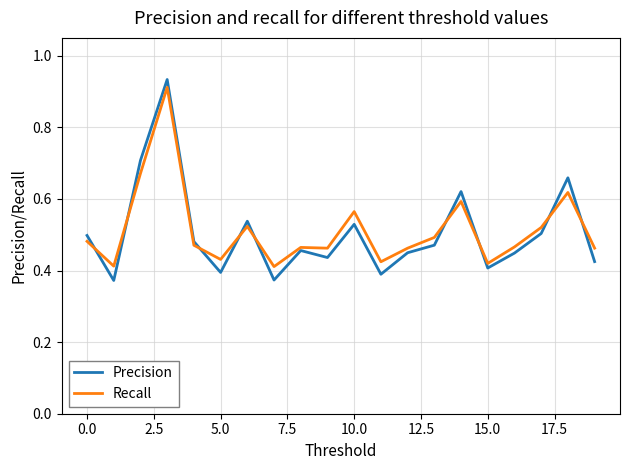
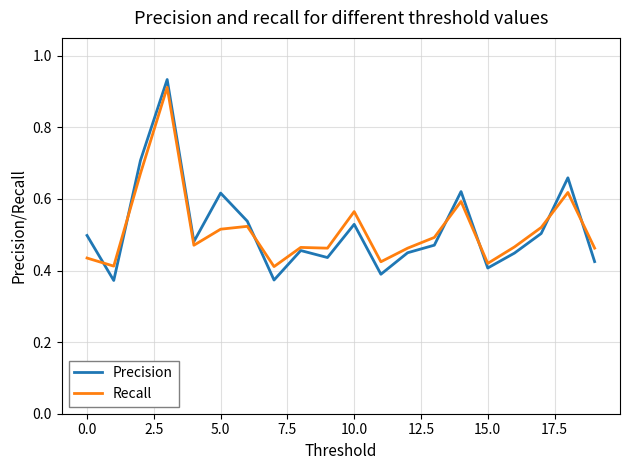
Recall, 0.0: 0.48 -> 0.43
Precision, 5.0: 0.39 -> 0.62
Recall, 5.0: 0.43 -> 0.52
